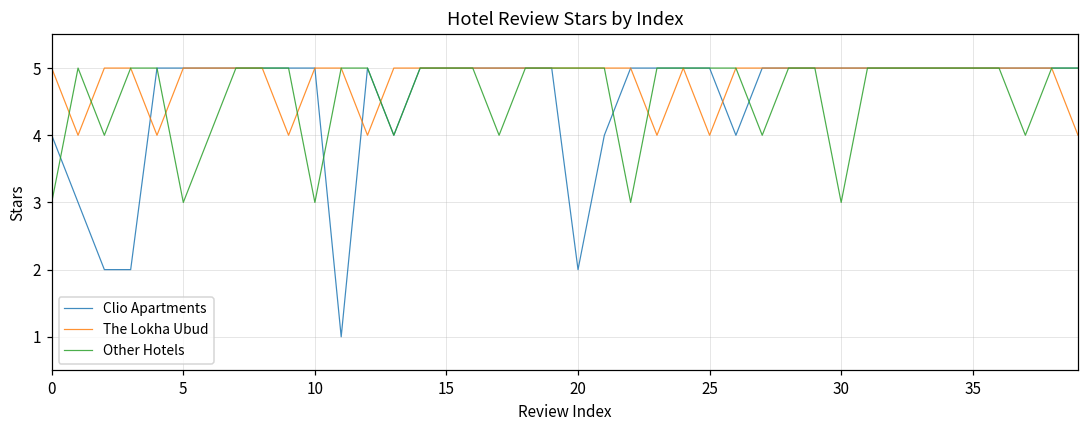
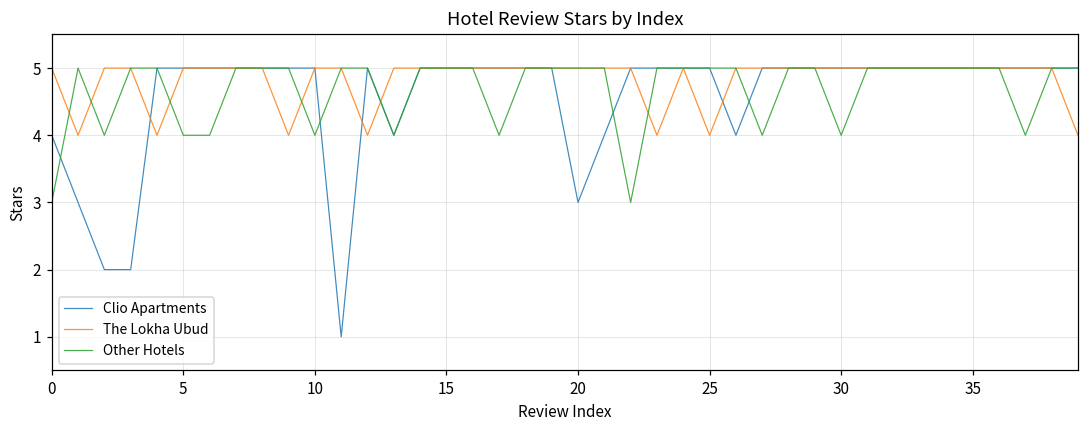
Other Hotels, 5: 3 -> 4
Other Hotels, 10: 3 -> 4
Clio Apartments, 20: 2 -> 3
Other Hotels, 30: 3 -> 4
